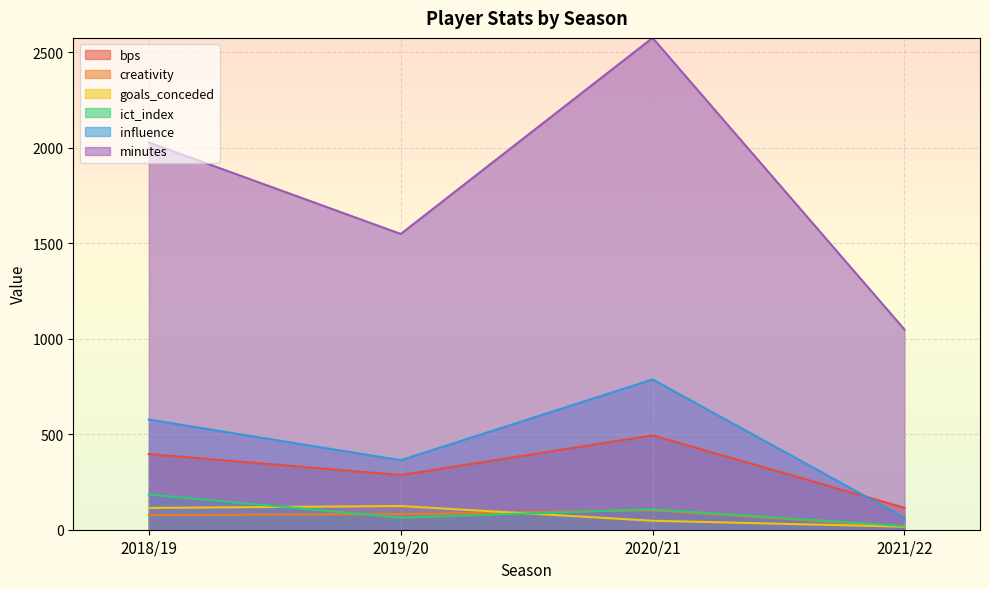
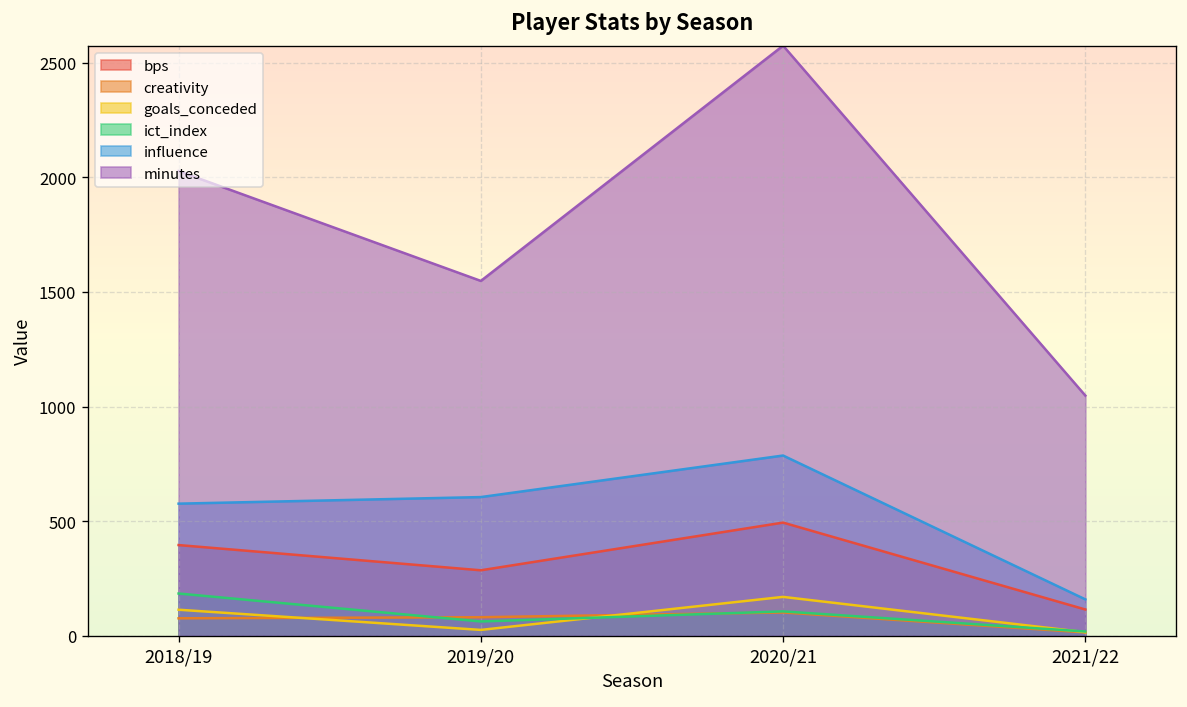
goals_conceded, 2019/20: 120 -> 30
influence, 2019/20: 360 -> 610
goals_conceded, 2020/21: 50 -> 170
influence, 2021/22: 60 -> 160
